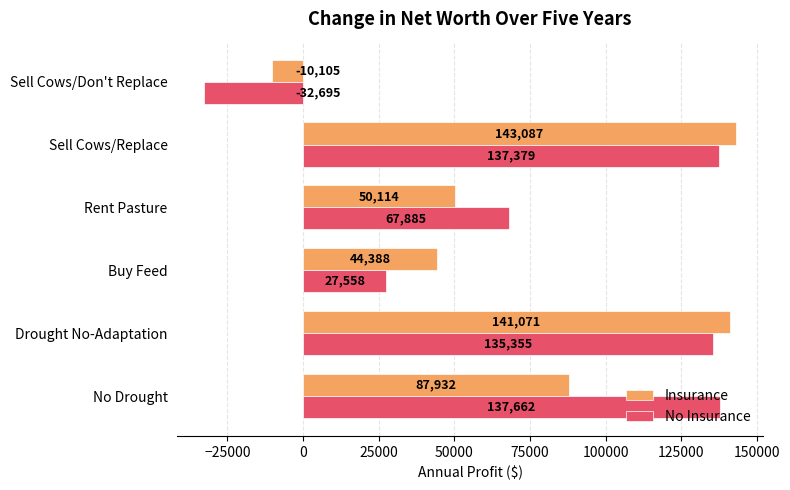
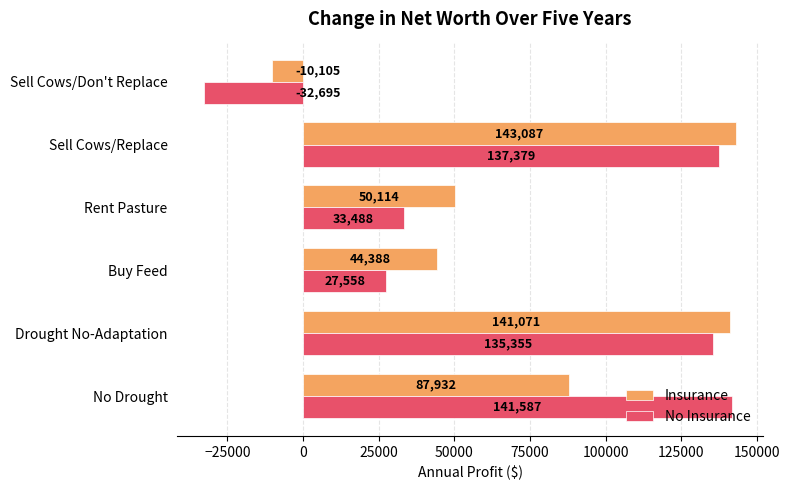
No Insurance, Rent Pasture: 67,885 -> 33,488
No Insurance, No Drought: 137,662 -> 141,587
